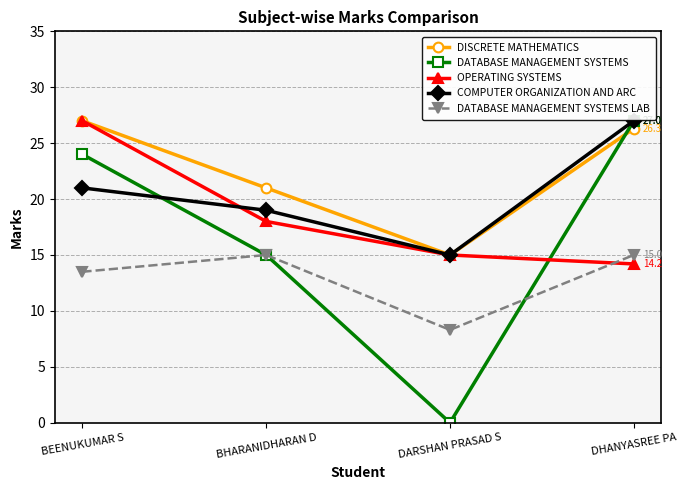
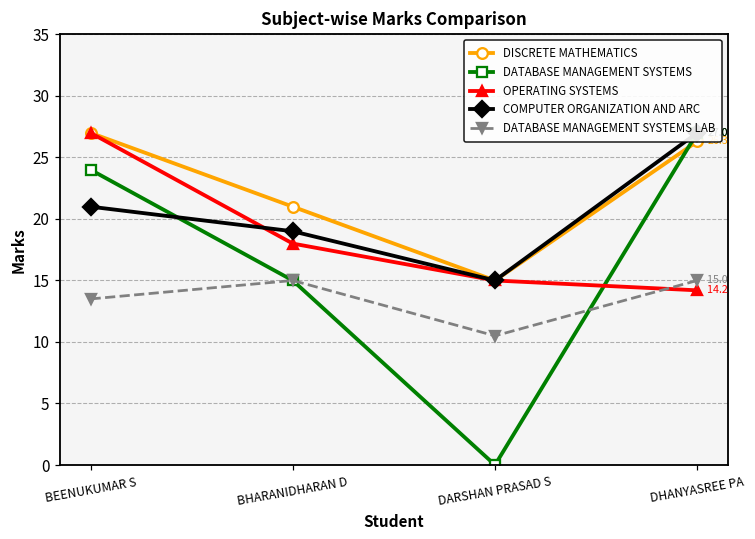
DATABASE MANAGEMENT SYSTEMS LAB, DARSHAN PRASAD S: 8.3 -> 10.5
